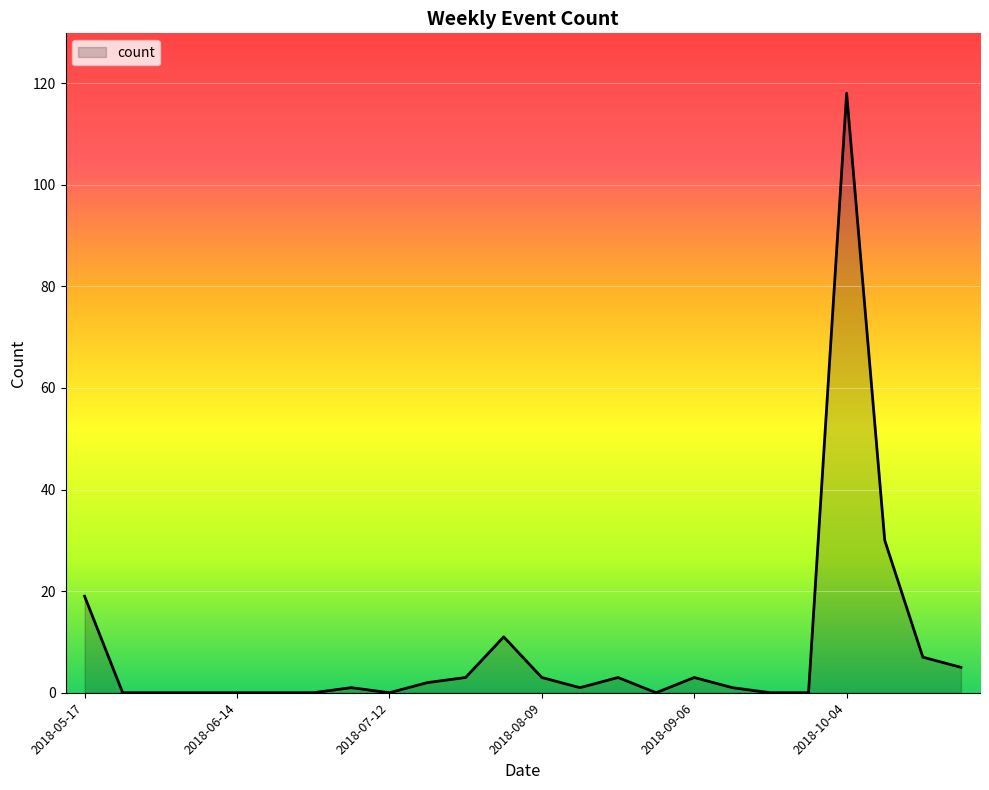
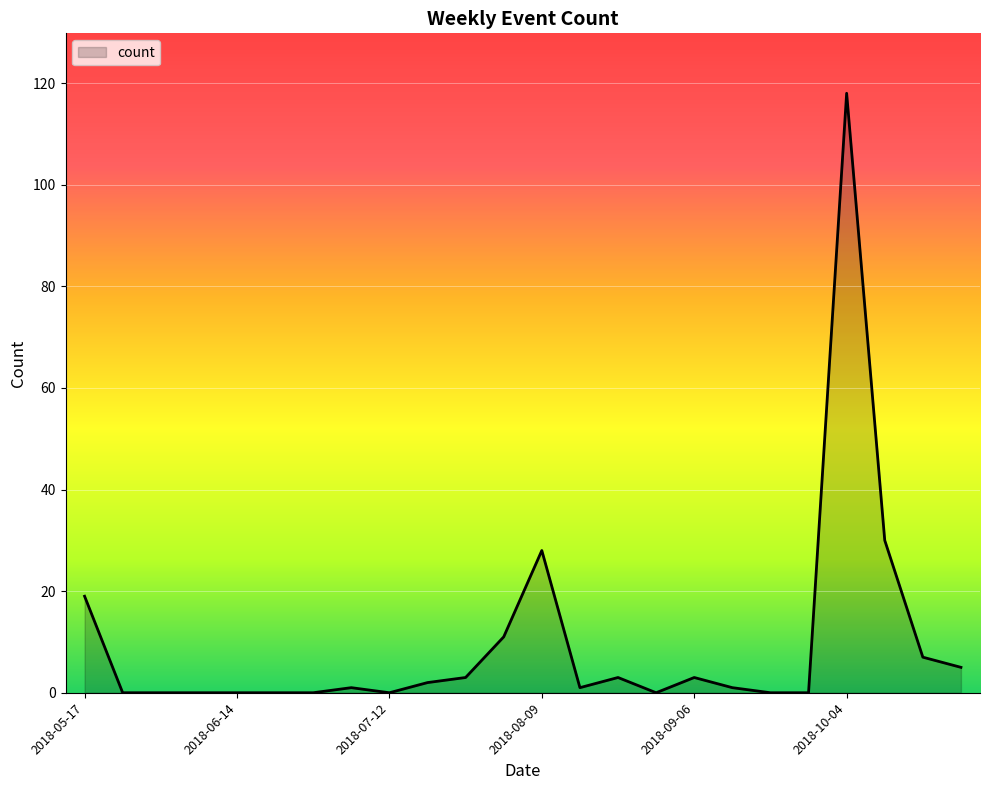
2018-08-09: 3 -> 28
